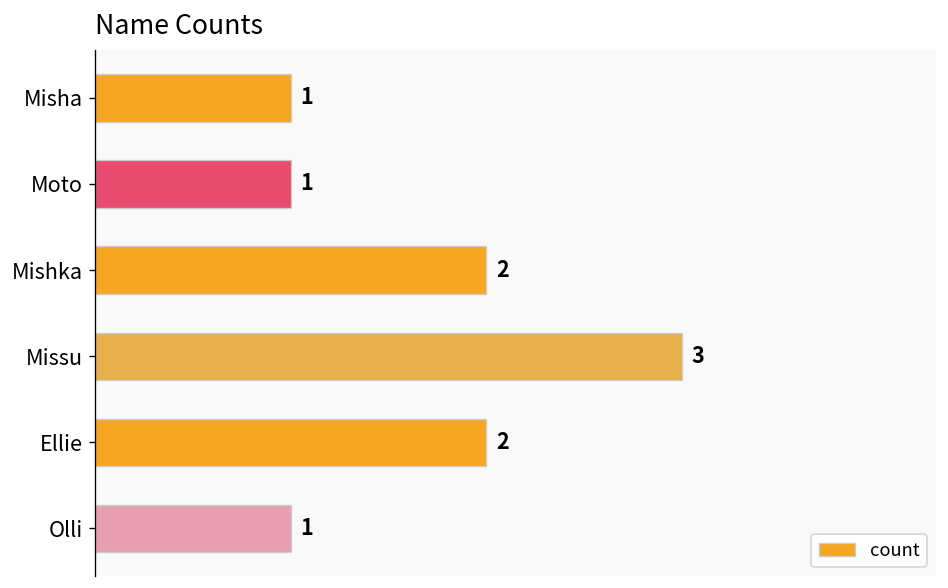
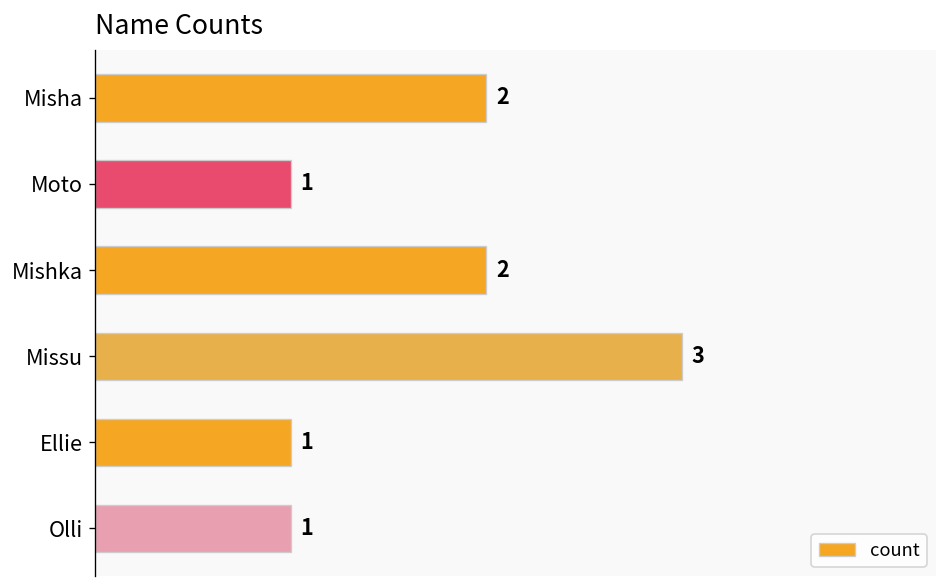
Misha: 1 -> 2
Ellie: 2 -> 1
